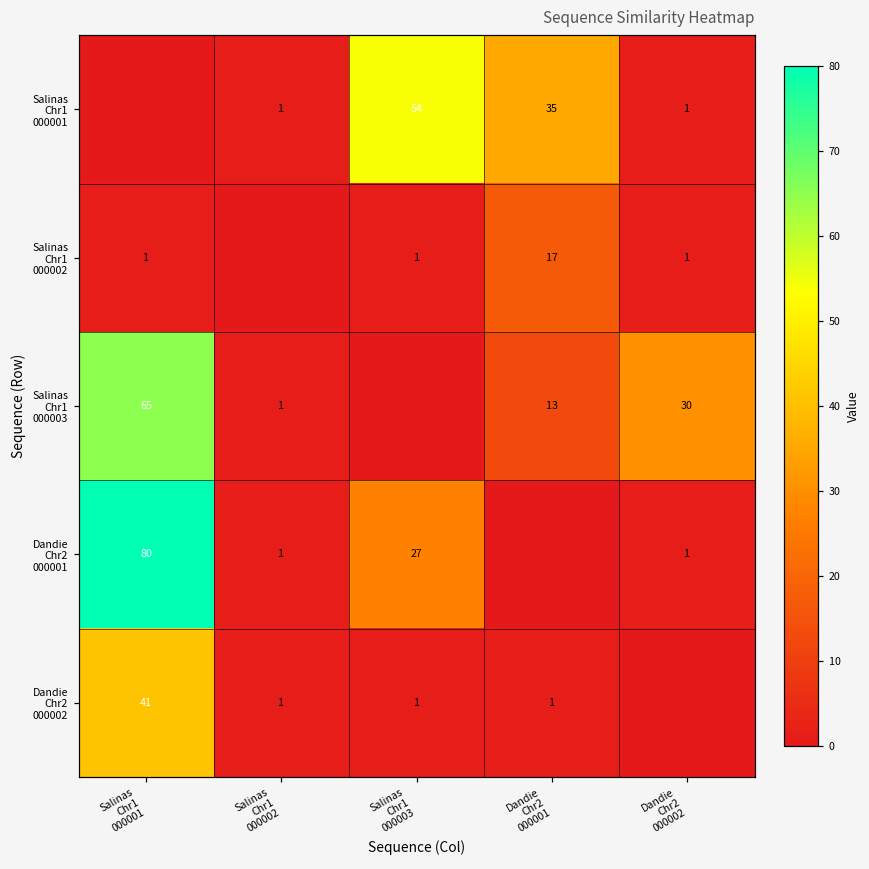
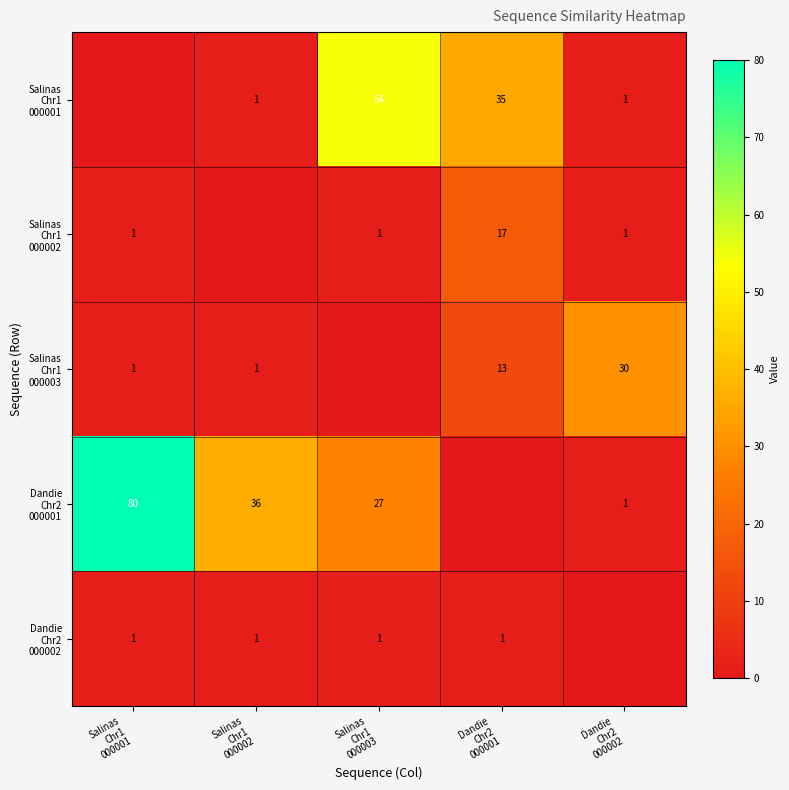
Salinas Chr1 000003, Salinas Chr1 000001: 65 -> 1
Dandie Chr2 000001, Salinas Chr1 000002: 1 -> 36
Dandie Chr2 000002, Salinas Chr1 000001: 41 -> 1
